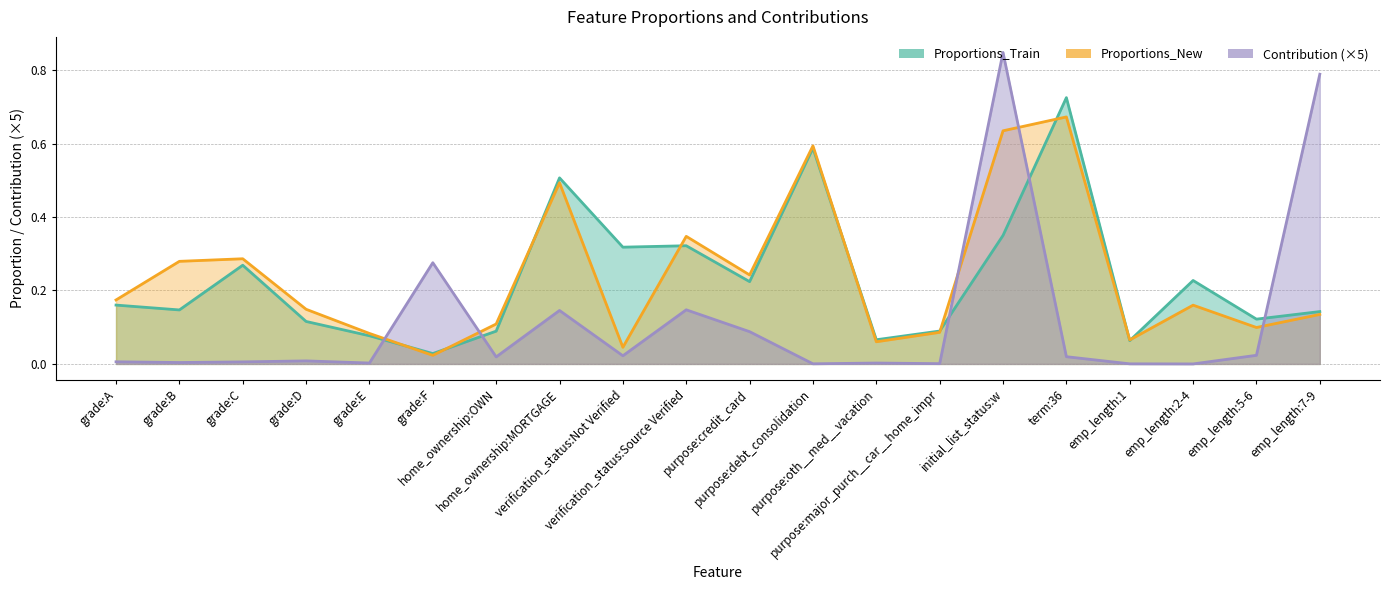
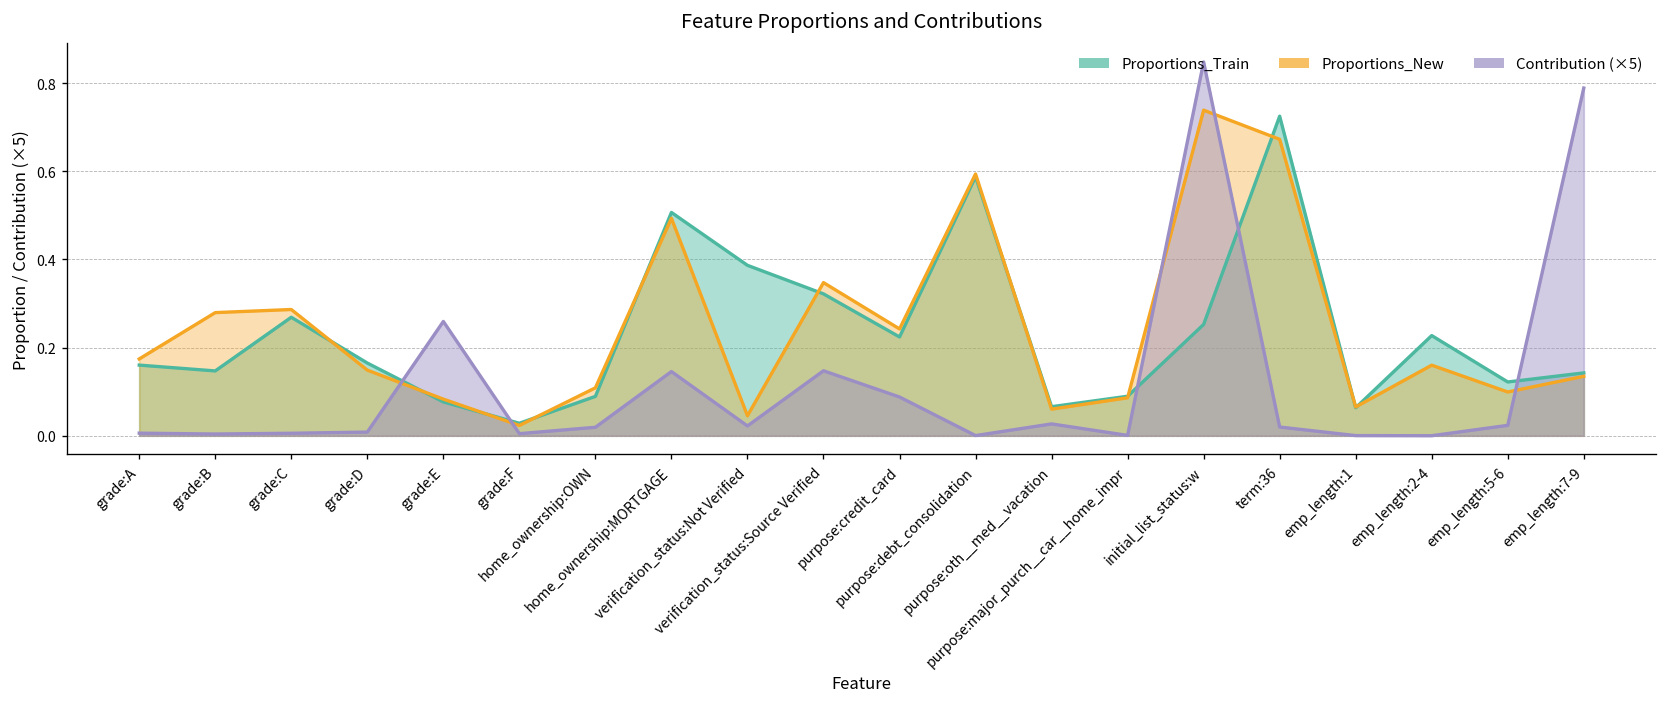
Proportions_Train, grade:D: 0.12 -> 0.16
Contribution (×5), grade:E: 0.00 -> 0.26
Contribution (×5), grade:F: 0.28 -> 0.00
Proportions_Train, verification_status:Not Verified: 0.32 -> 0.39
Contribution (×5), purpose:oth__med__vacation: 0.00 -> 0.03
Proportions_Train, initial_list_status:w: 0.35 -> 0.25
Proportions_New, initial_list_status:w: 0.63 -> 0.74
